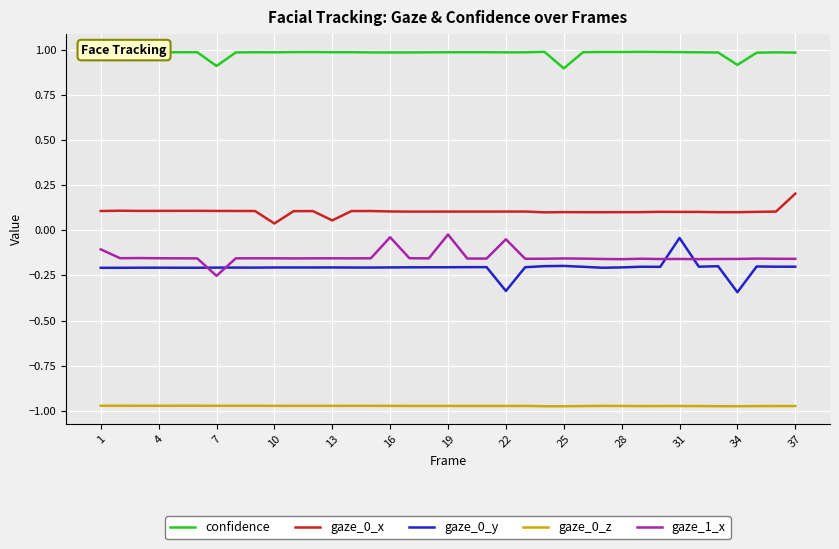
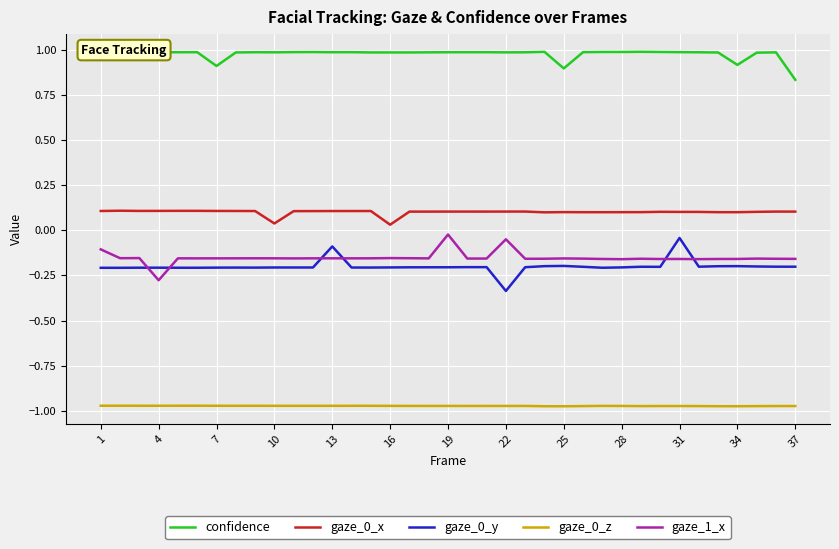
gaze_1_x, 4: -0.15 -> -0.28
gaze_1_x, 7: -0.25 -> -0.16
gaze_0_x, 13: 0.06 -> 0.11
gaze_0_y, 13: -0.21 -> -0.09
gaze_0_x, 16: 0.10 -> 0.03
gaze_1_x, 16: -0.04 -> -0.15
gaze_0_y, 34: -0.34 -> -0.20
confidence, 37: 0.99 -> 0.83
gaze_0_x, 37: 0.20 -> 0.10
